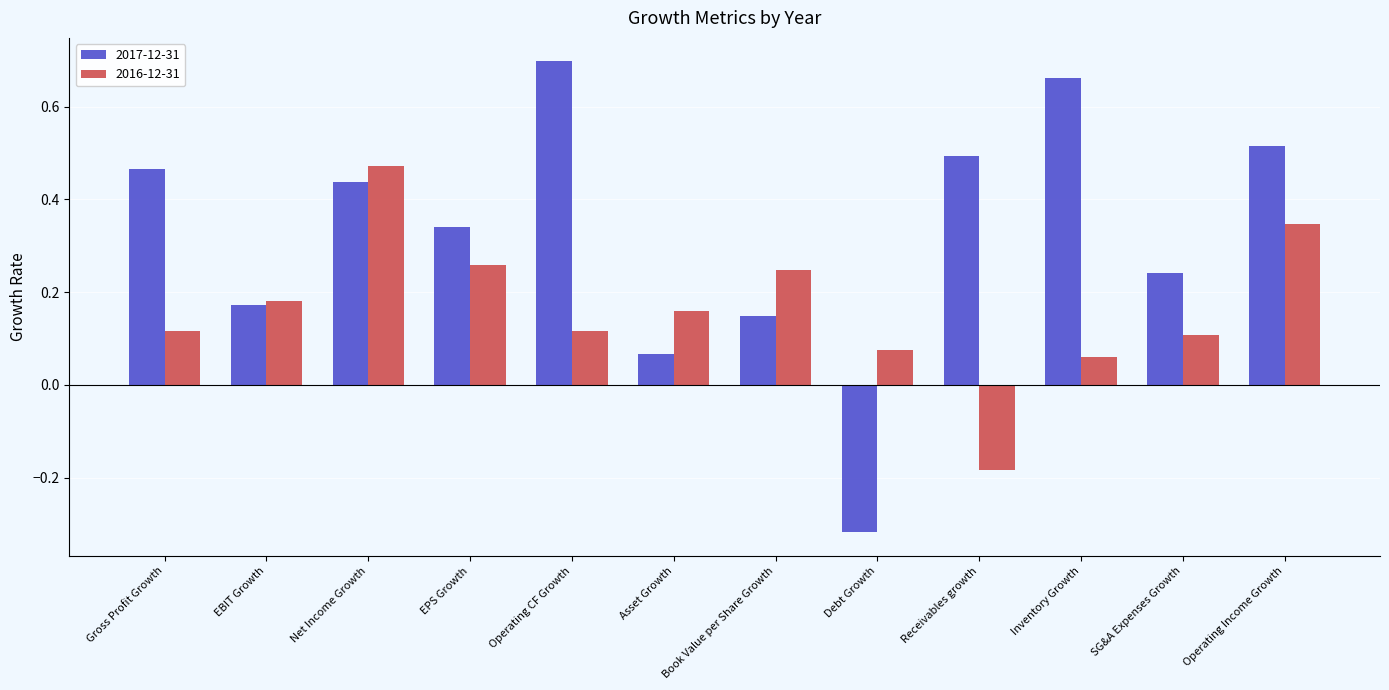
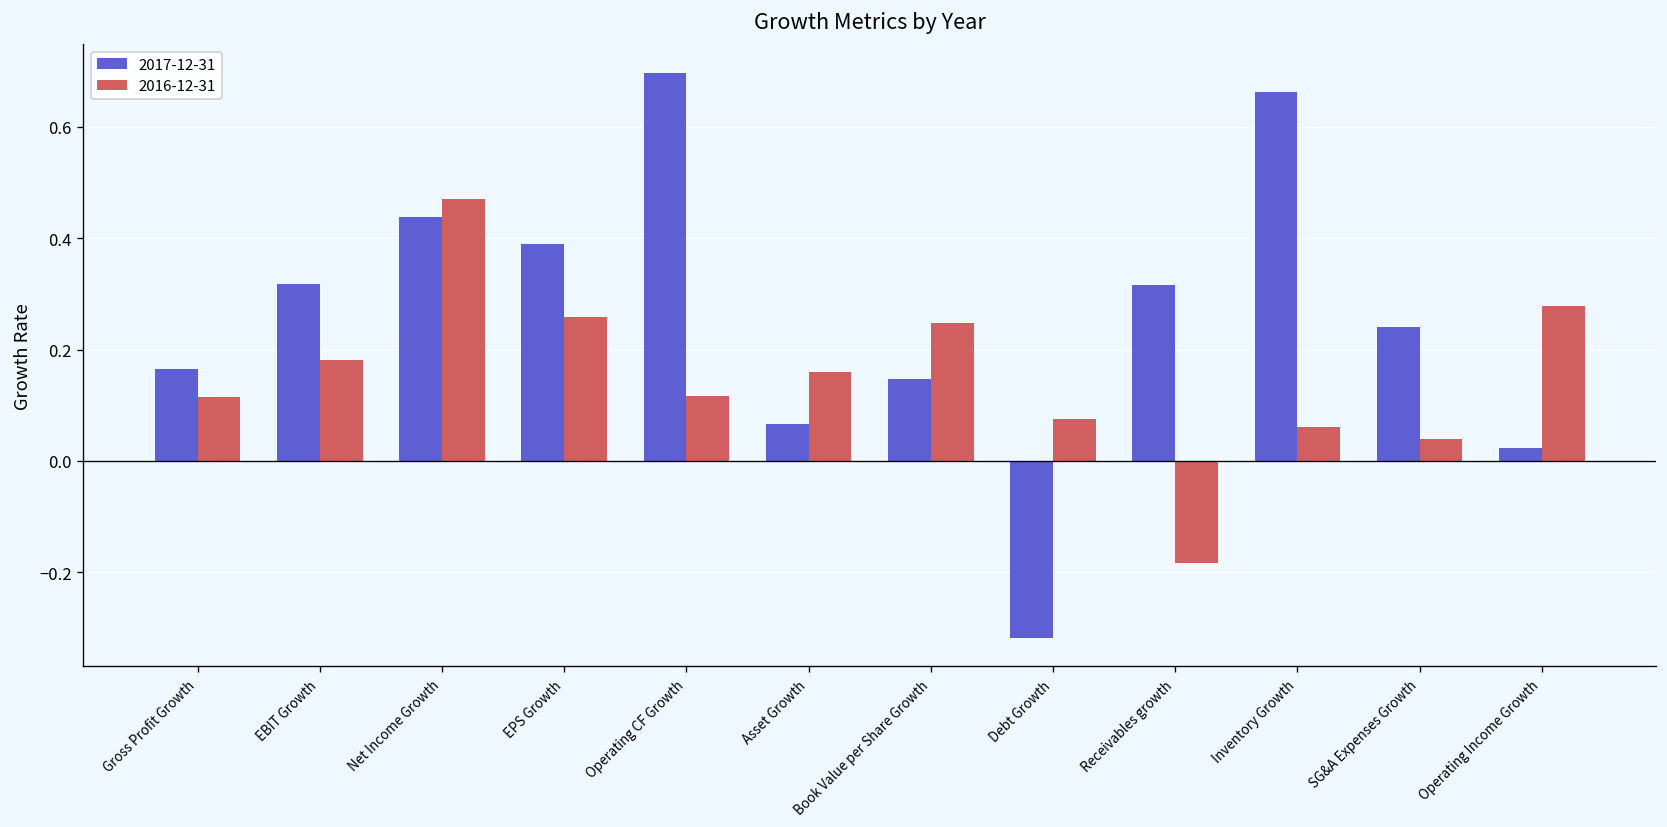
2017-12-31, Gross Profit Growth: 0.46 -> 0.16
2017-12-31, EBIT Growth: 0.17 -> 0.32
2017-12-31, EPS Growth: 0.34 -> 0.39
2017-12-31, Receivables growth: 0.49 -> 0.32
2016-12-31, SG&A Expenses Growth: 0.11 -> 0.04
2017-12-31, Operating Income Growth: 0.51 -> 0.02
2016-12-31, Operating Income Growth: 0.35 -> 0.28
